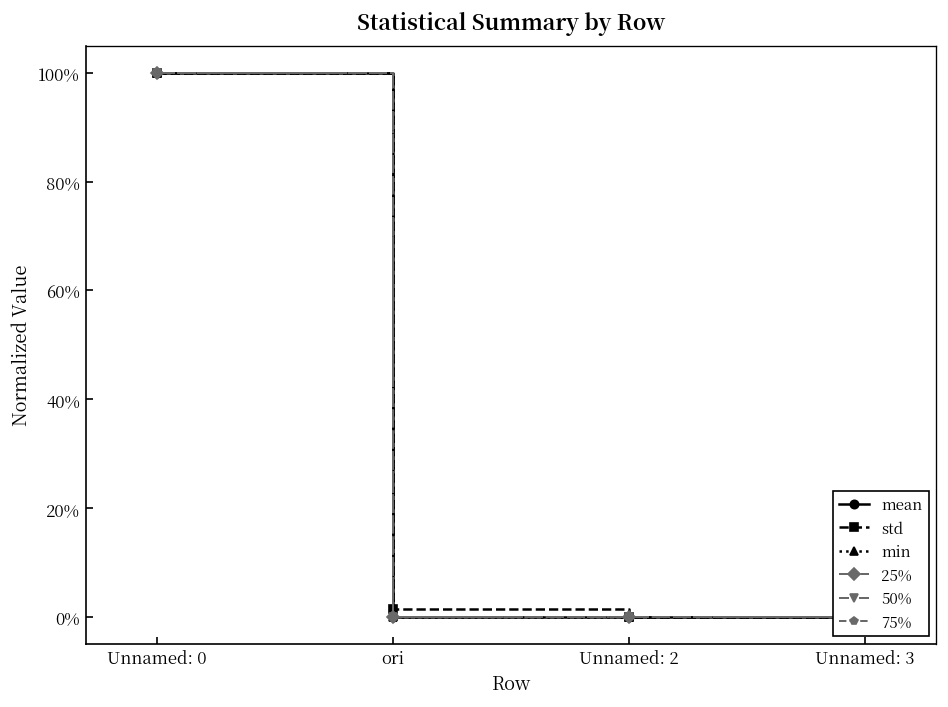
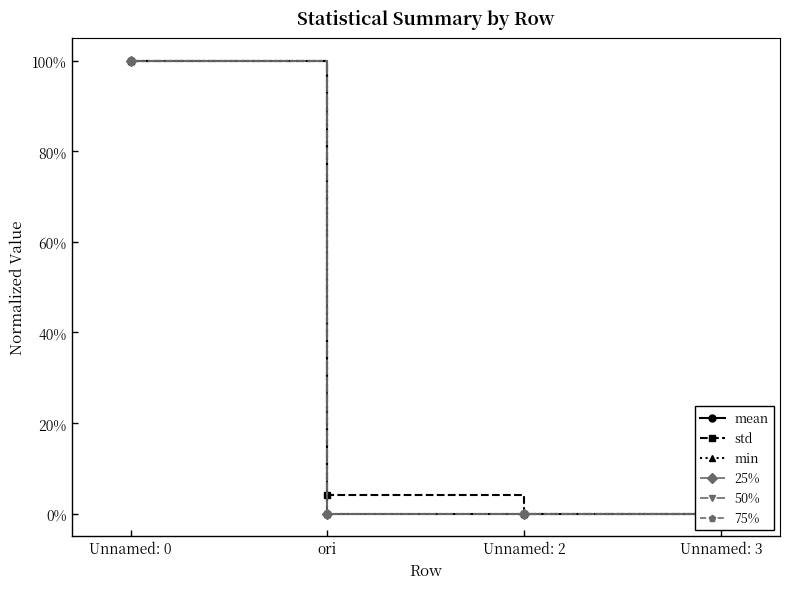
std, ori: 1% -> 4%
